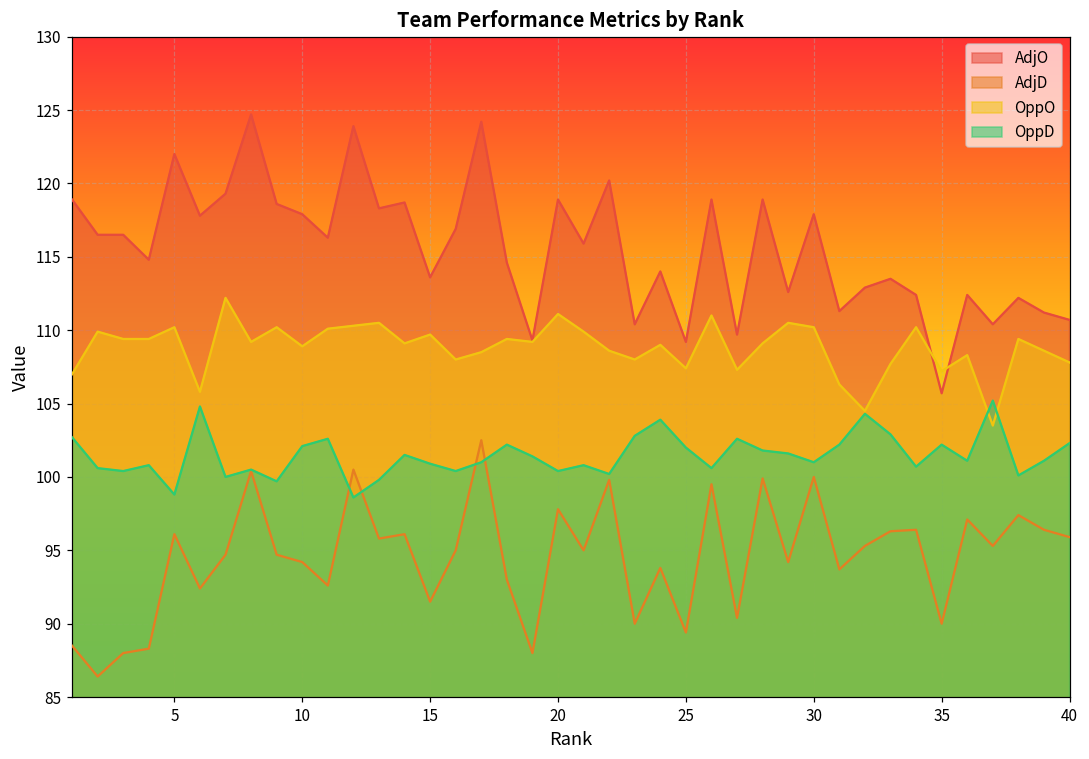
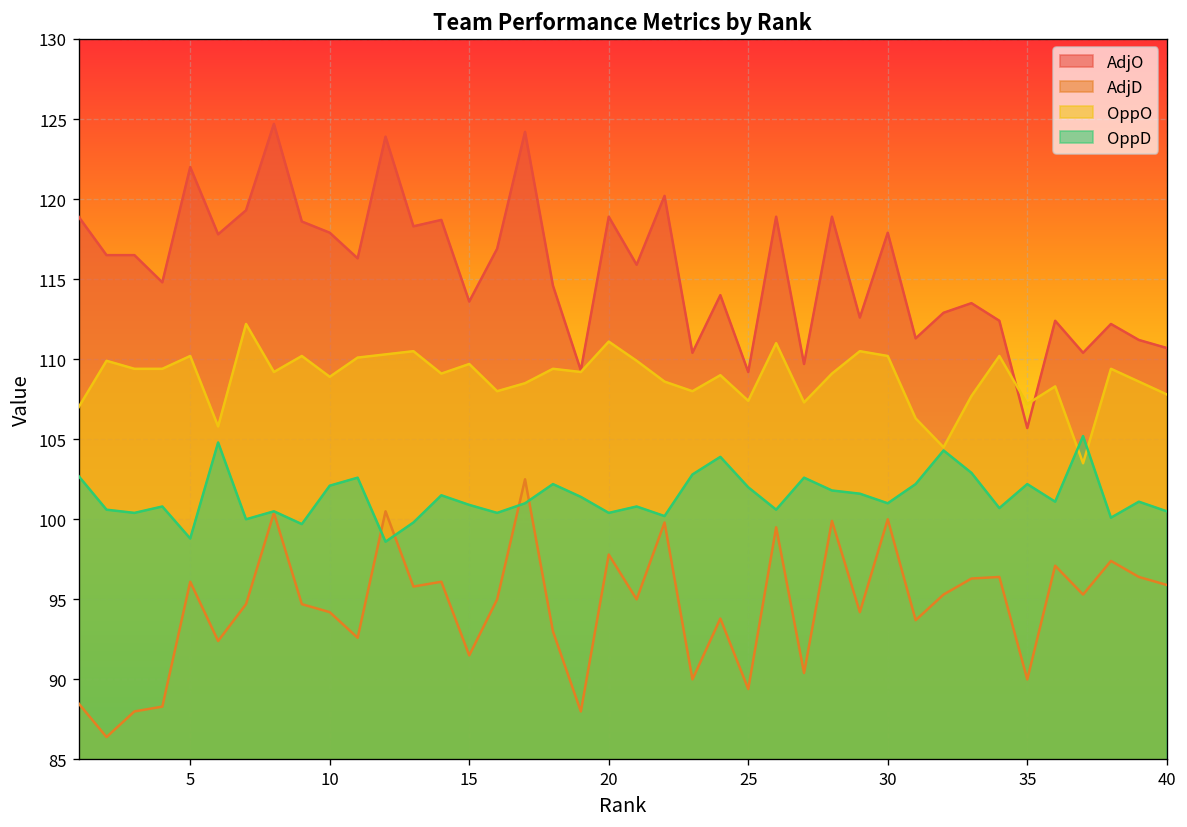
OppD, 40: 102.3 -> 100.5
